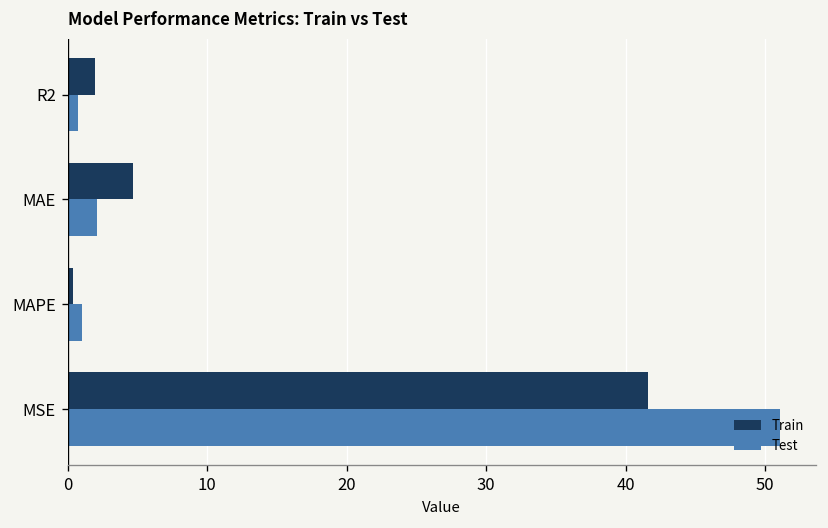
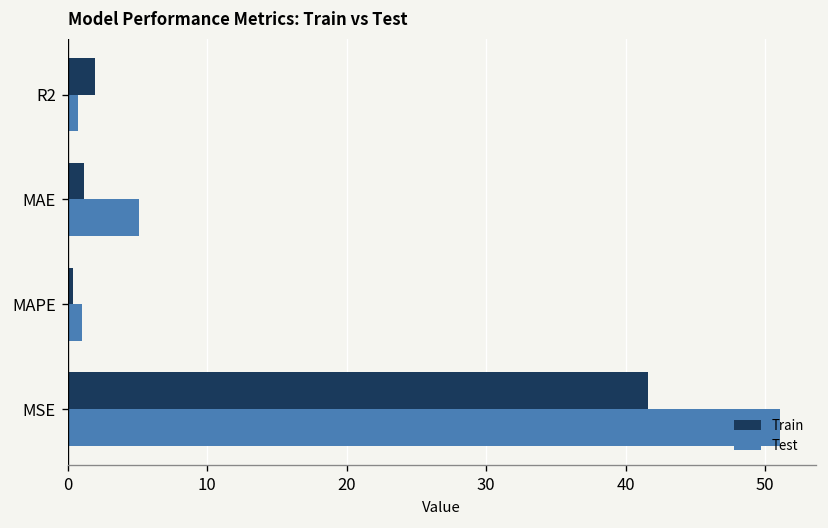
Train, MAE: 4.7 -> 1.2
Test, MAE: 2.1 -> 5.1
